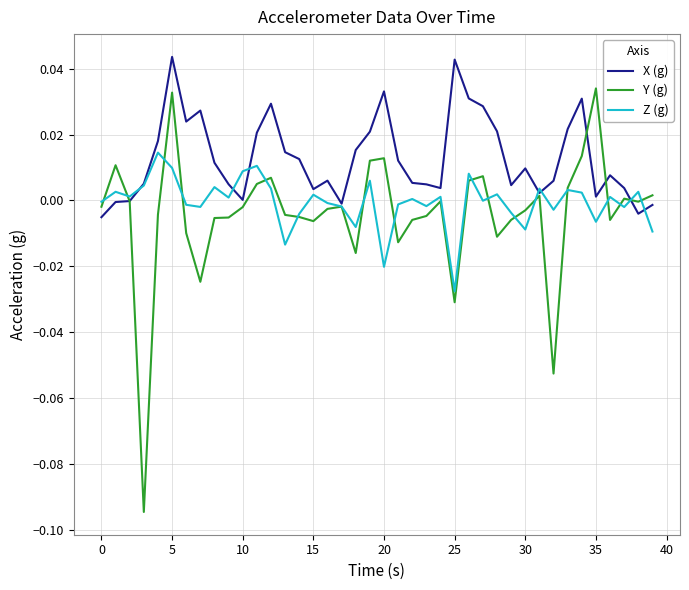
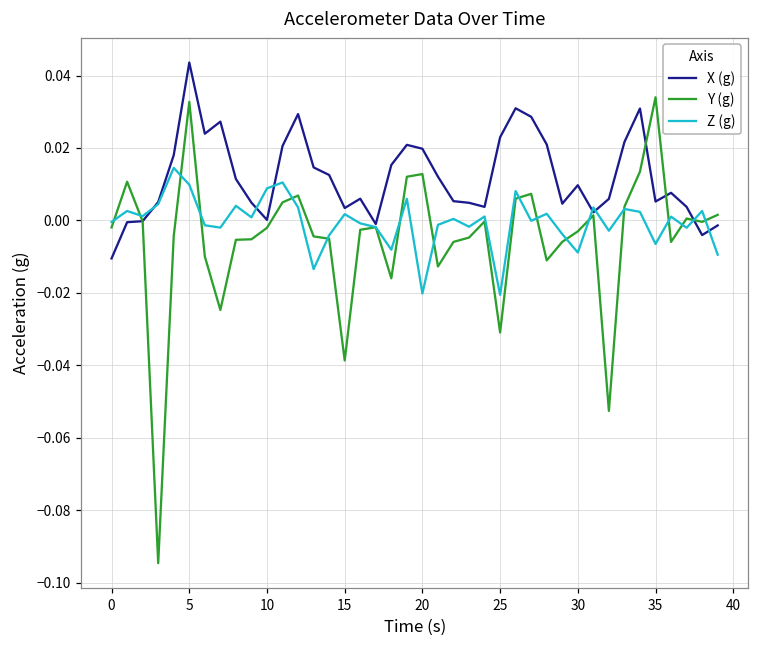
X (g), 0: -0.005 -> -0.010
Y (g), 15: -0.006 -> -0.039
X (g), 20: 0.033 -> 0.020
X (g), 25: 0.043 -> 0.023
Z (g), 25: -0.028 -> -0.021
X (g), 35: 0.001 -> 0.005
